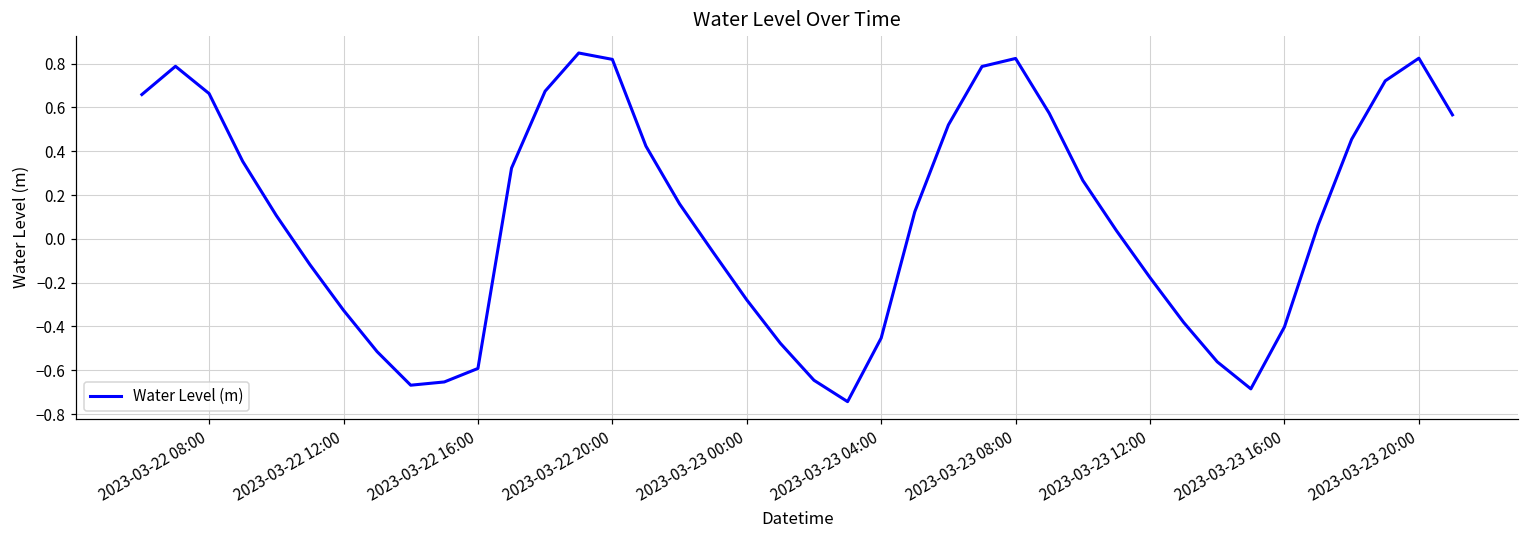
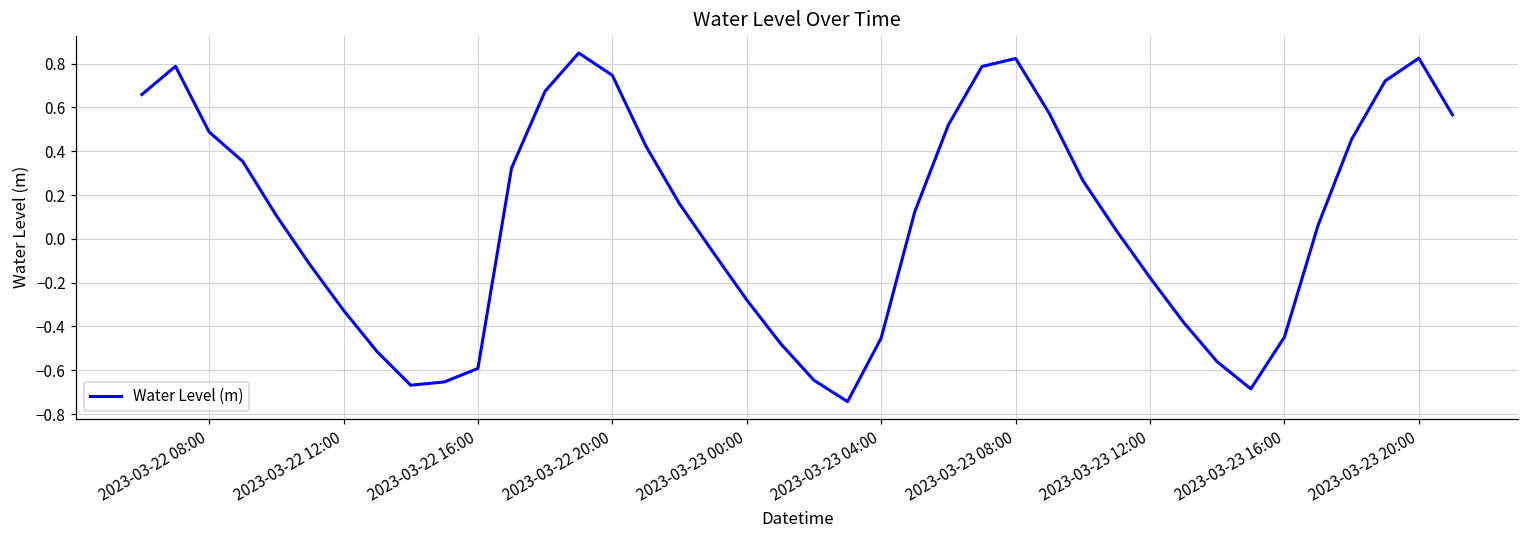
2023-03-22 08:00: 0.66 -> 0.49
2023-03-22 20:00: 0.82 -> 0.75
2023-03-23 16:00: -0.40 -> -0.45
